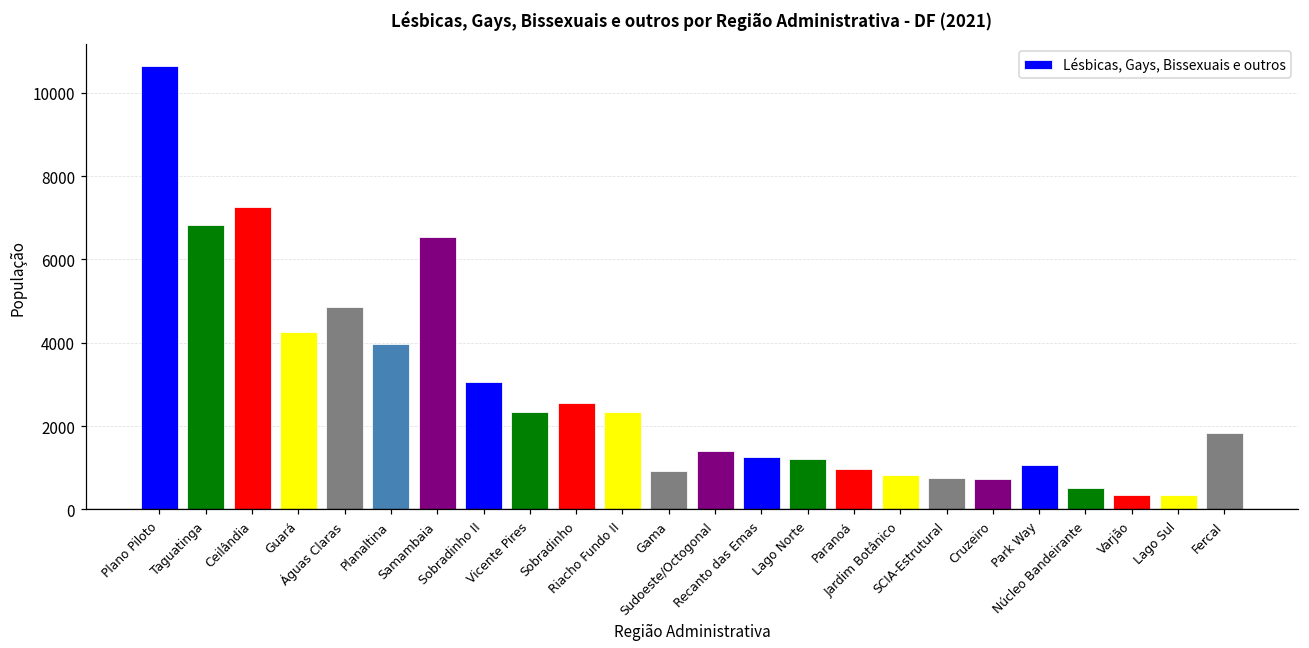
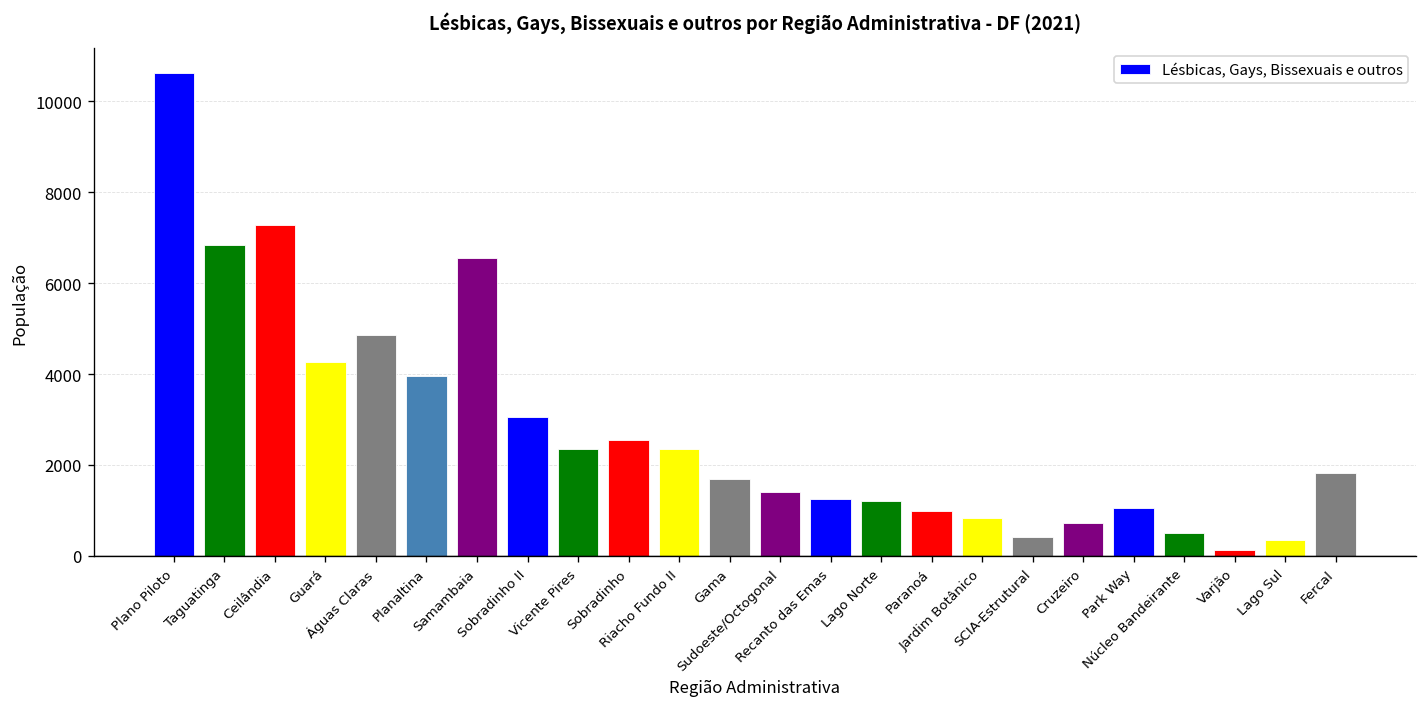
Gama: 900 -> 1700
SCIA-Estrutural: 700 -> 400
Varjão: 400 -> 100
